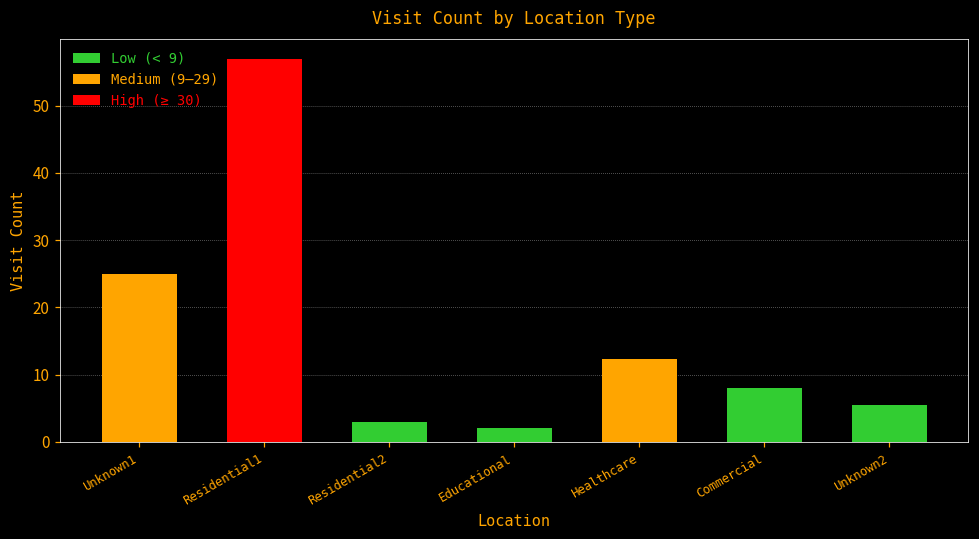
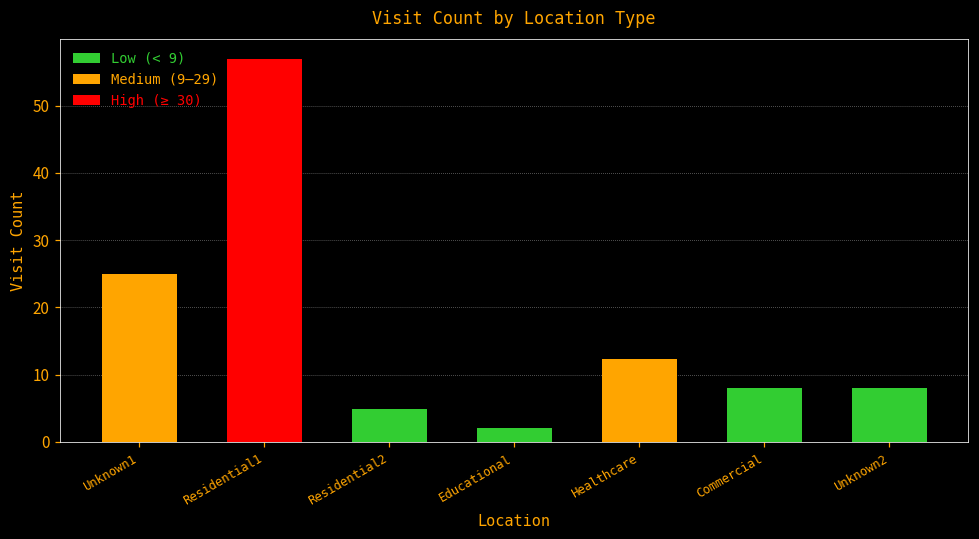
Low (< 9), Residential2: 3 -> 5
Low (< 9), Unknown2: 6 -> 8
